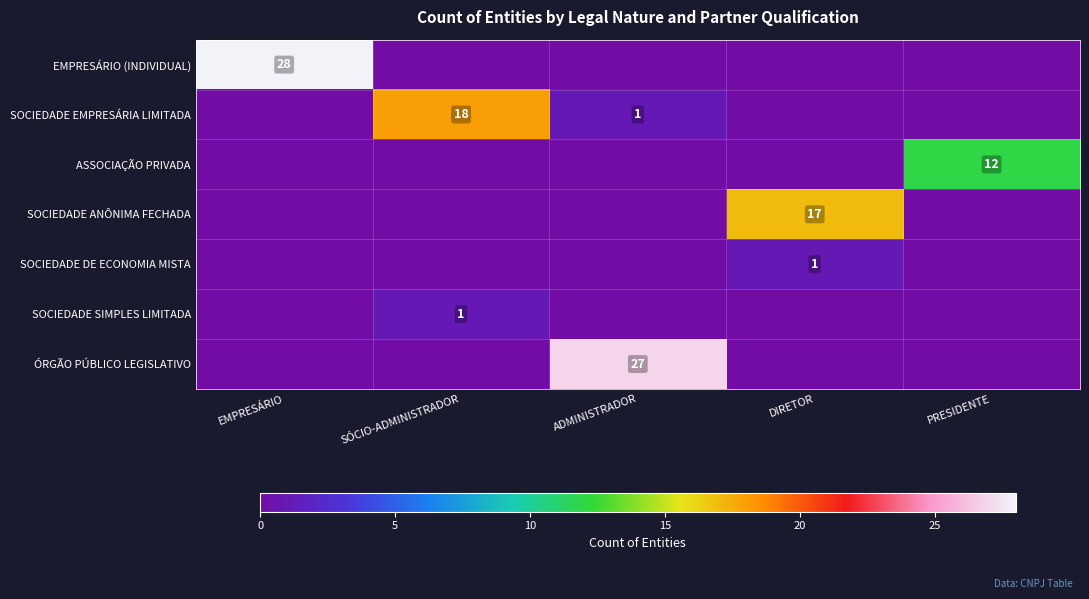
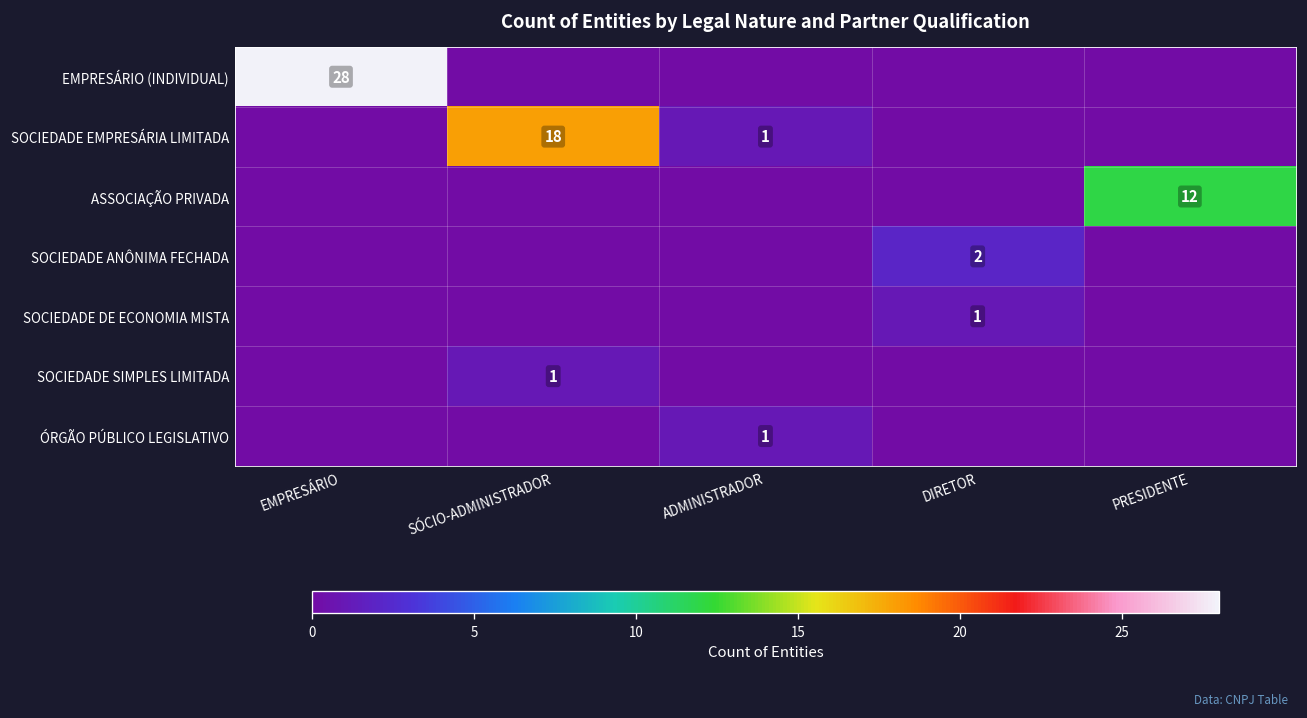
SOCIEDADE ANÔNIMA FECHADA, DIRETOR: 17 -> 2
ÓRGÃO PÚBLICO LEGISLATIVO, ADMINISTRADOR: 27 -> 1
